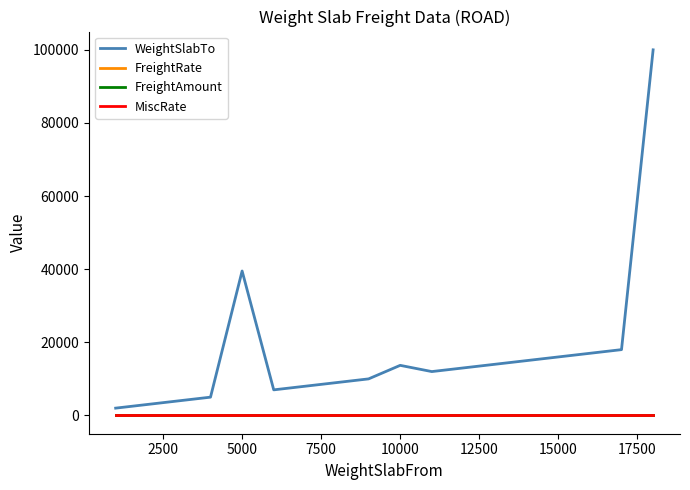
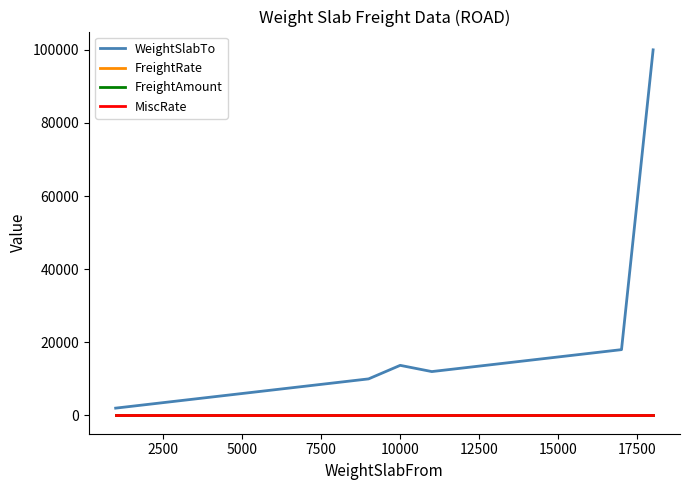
WeightSlabTo, 5000: 40000 -> 6000
